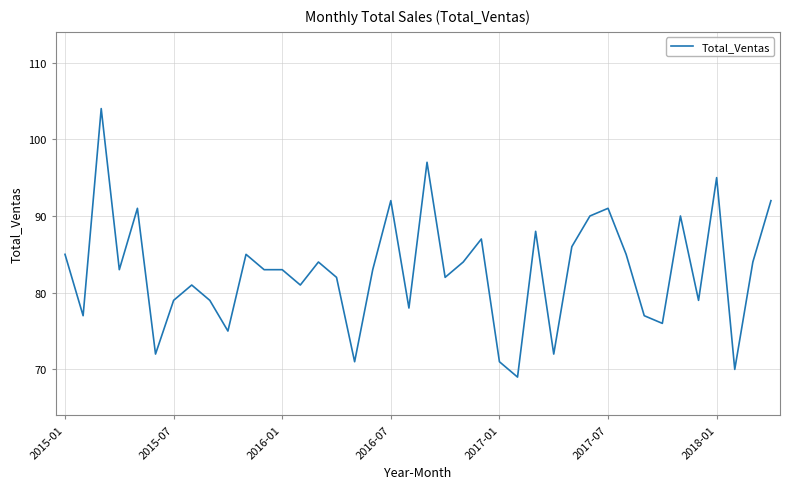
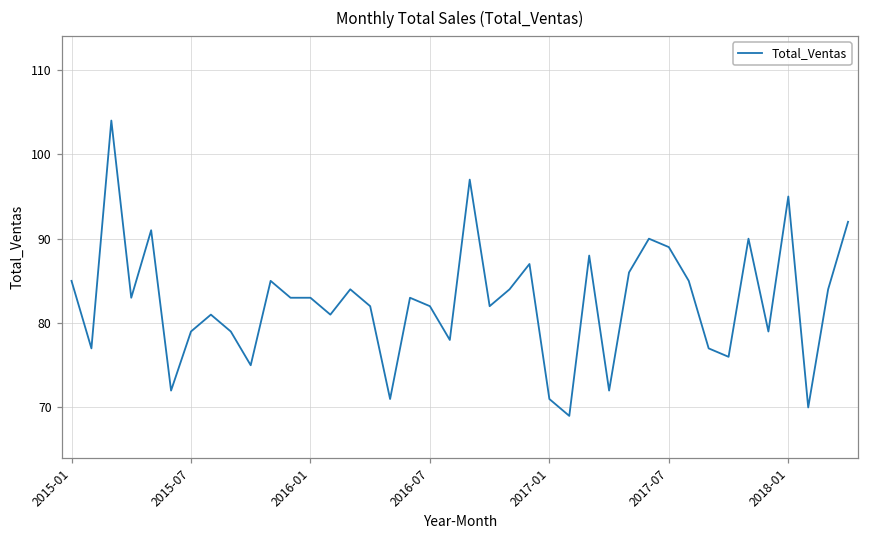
2016-07: 92 -> 82
2017-07: 91 -> 89
